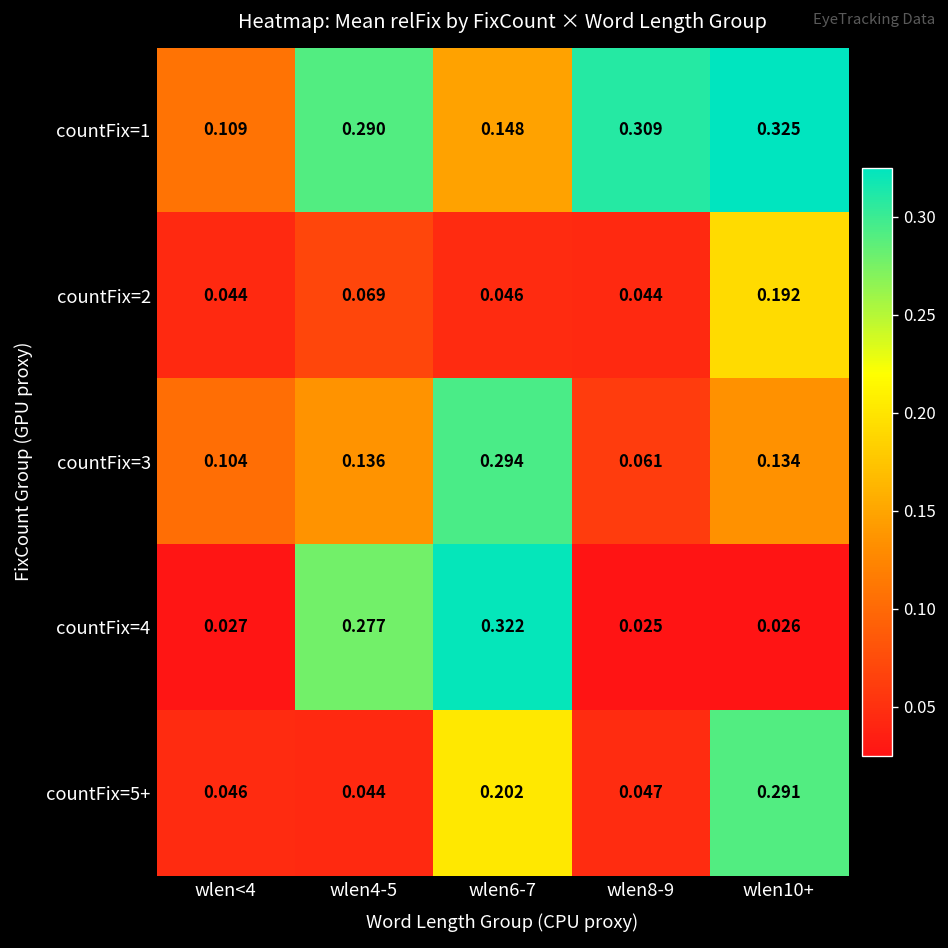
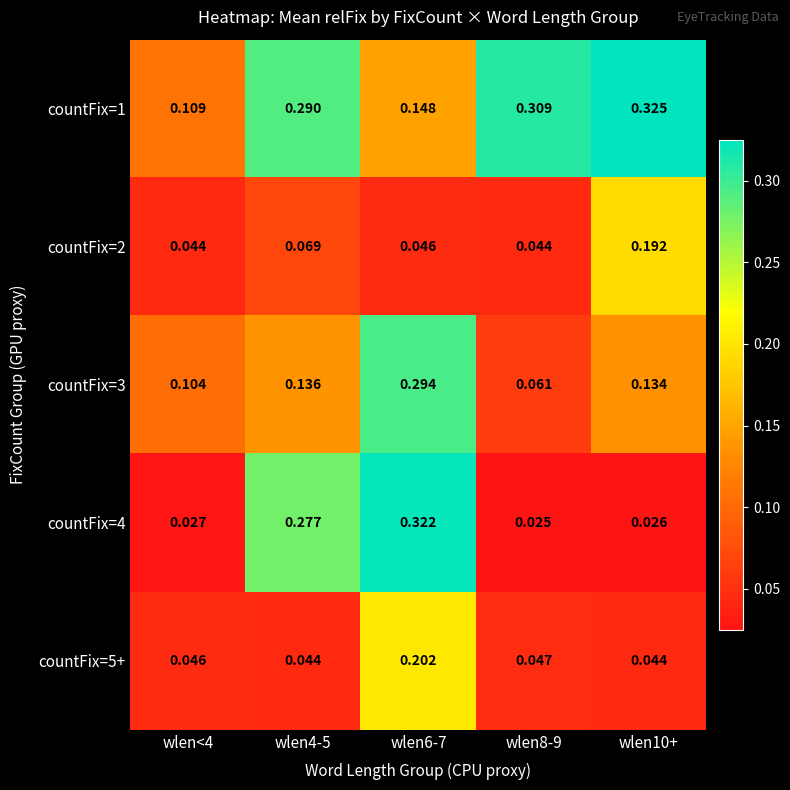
countFix=5+, wlen10+: 0.291 -> 0.044
